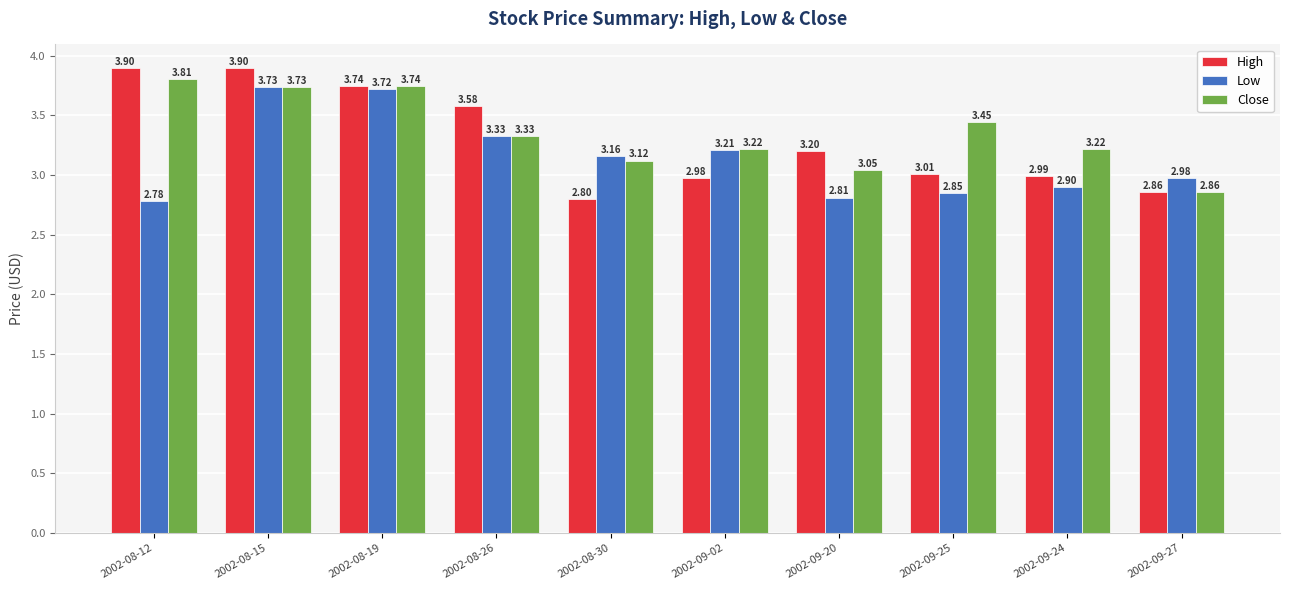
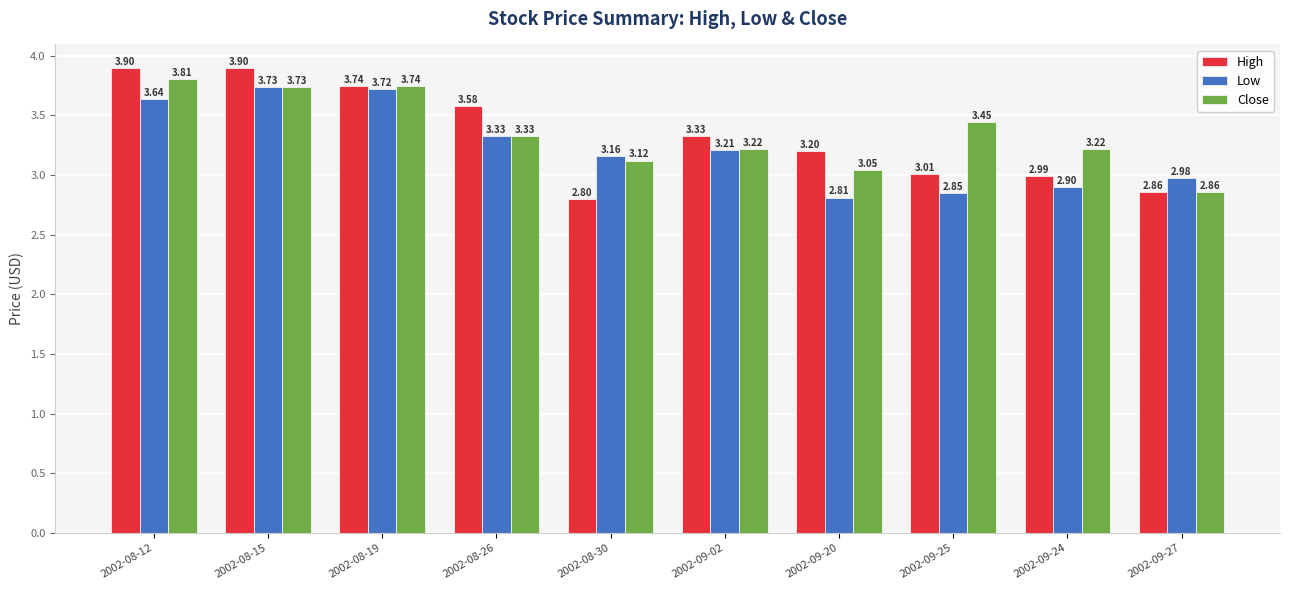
Low, 2002-08-12: 2.78 -> 3.64
High, 2002-09-02: 2.98 -> 3.33
